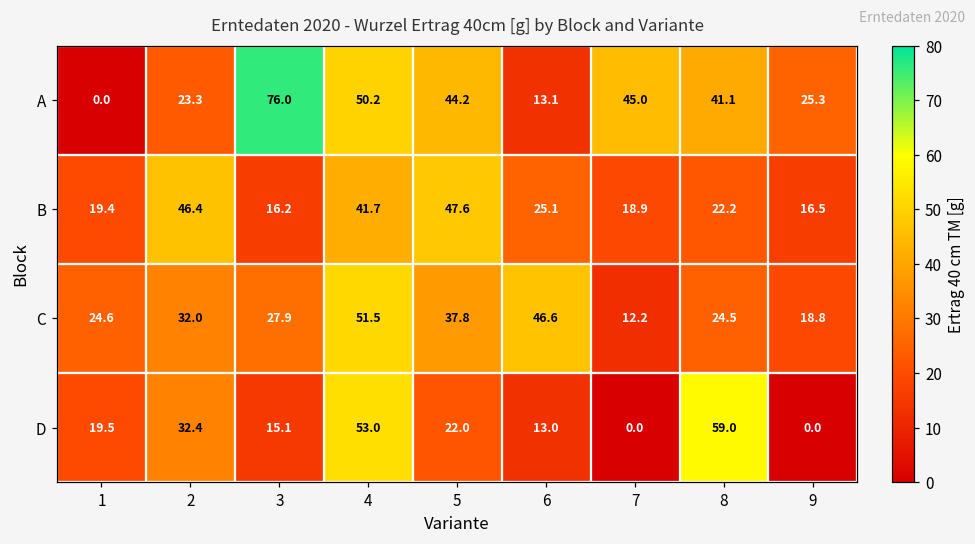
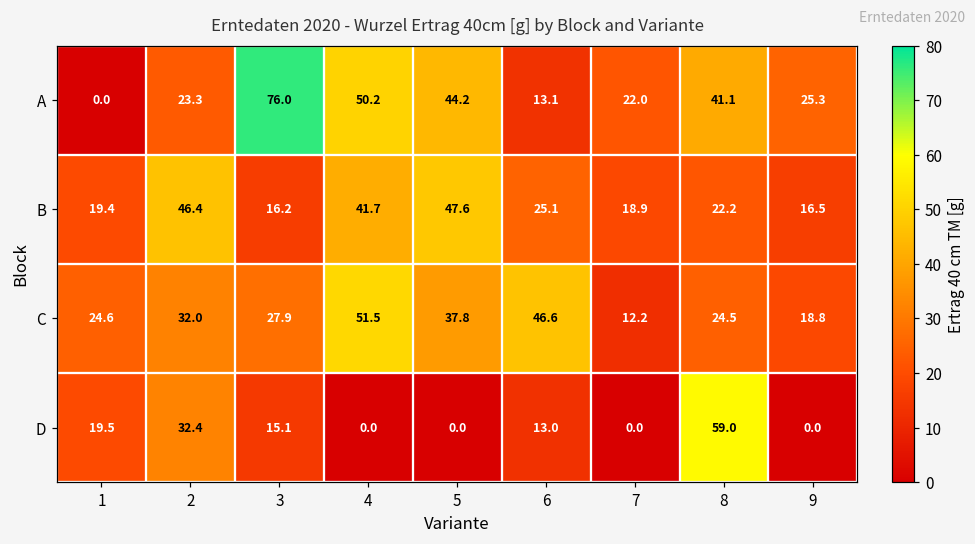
A, 7: 45.0 -> 22.0
D, 4: 53.0 -> 0.0
D, 5: 22.0 -> 0.0
